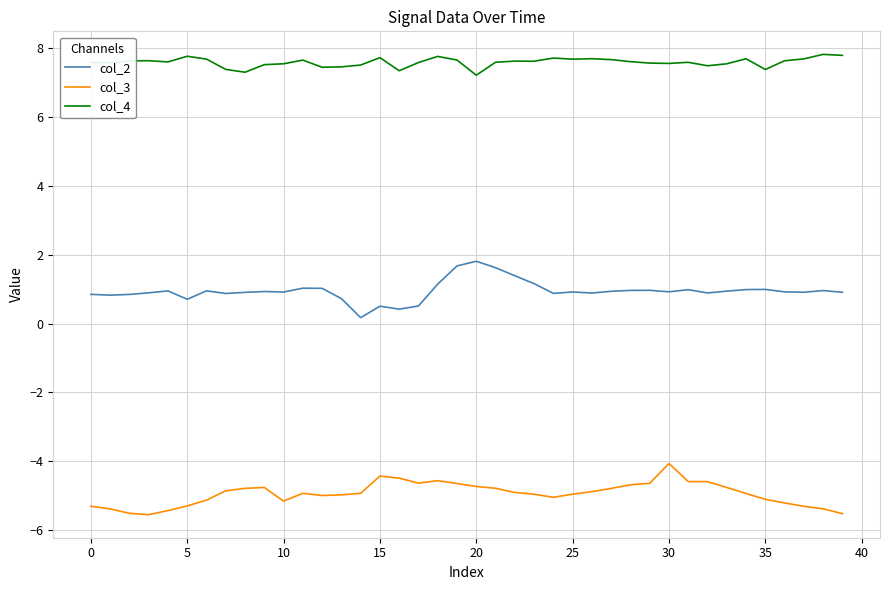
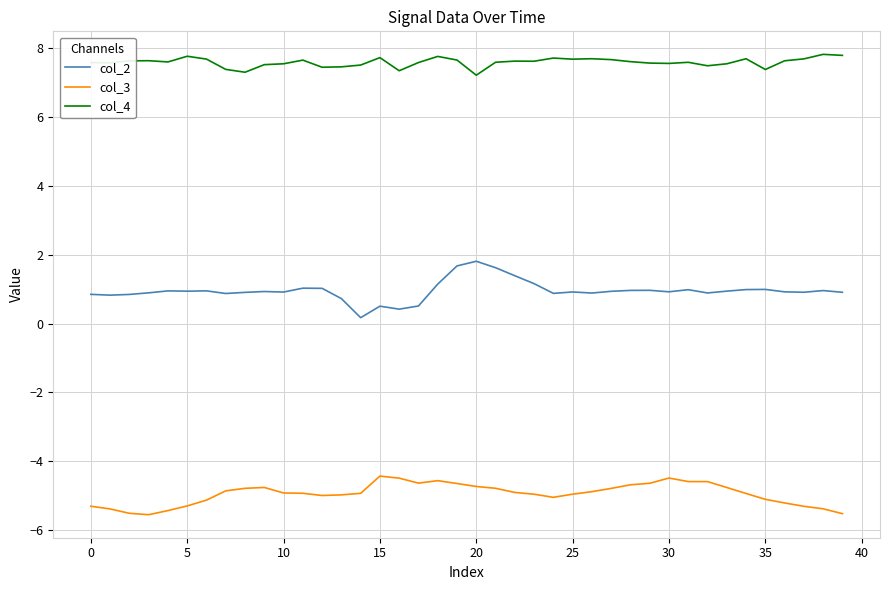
col_2, 5: 0.7 -> 0.9
col_3, 10: -5.2 -> -4.9
col_3, 30: -4.1 -> -4.5
